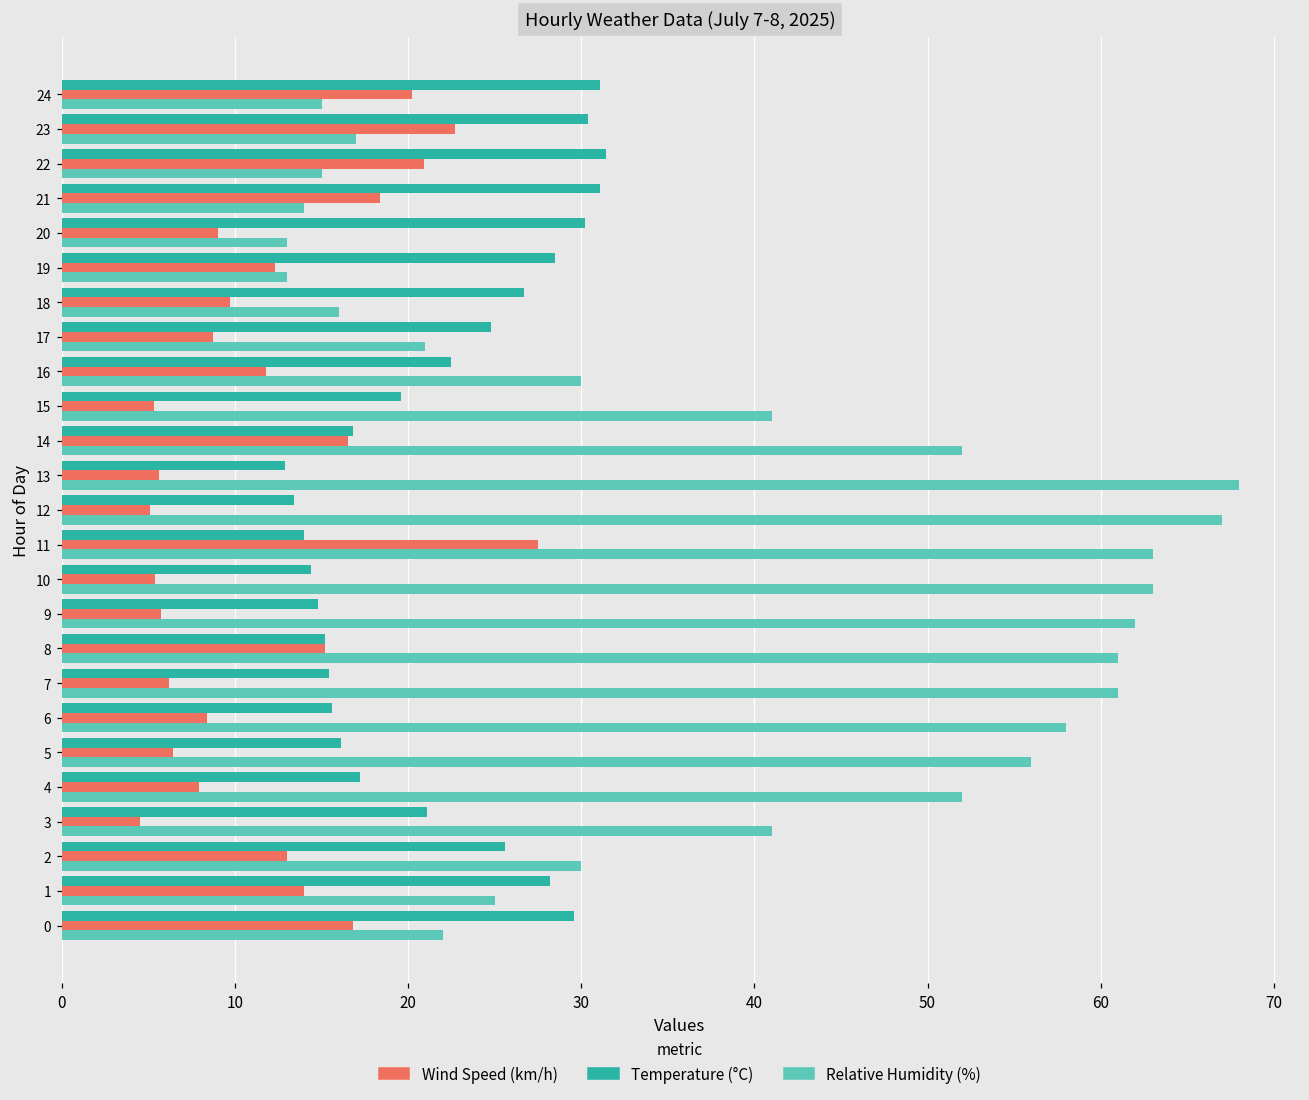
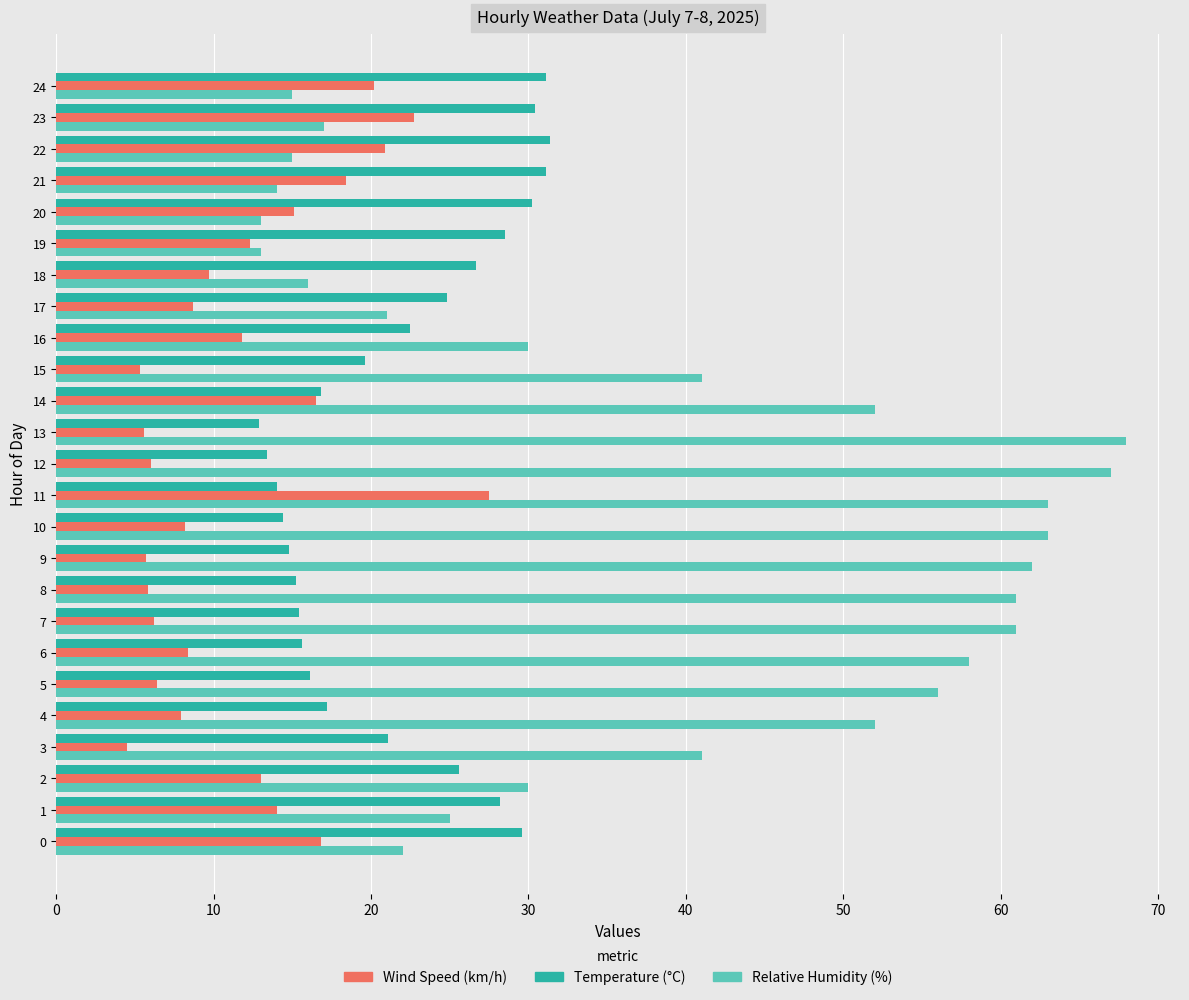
Wind Speed (km/h), 20: 9.0 -> 15.1
Wind Speed (km/h), 12: 5.1 -> 6.0
Wind Speed (km/h), 10: 5.4 -> 8.2
Wind Speed (km/h), 8: 15.2 -> 5.8
